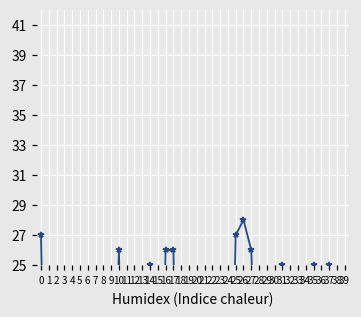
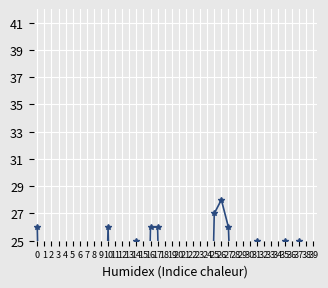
0: 27 -> 26
